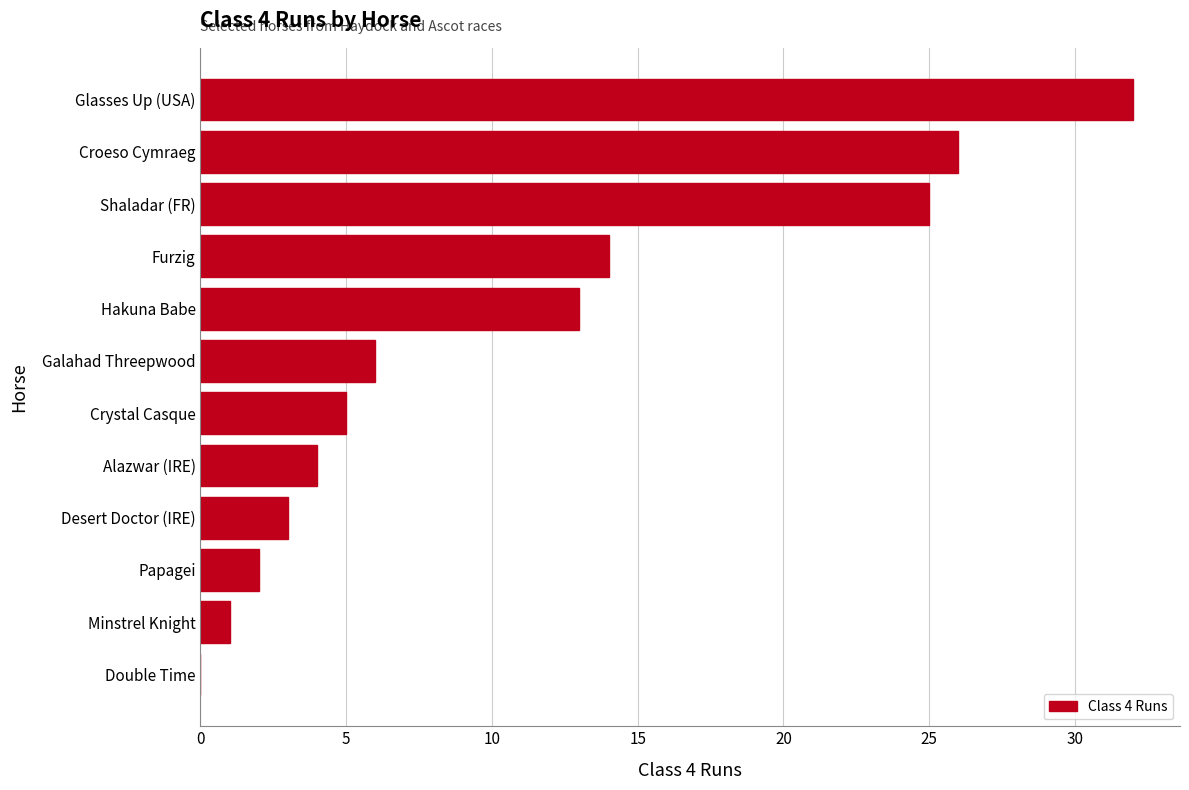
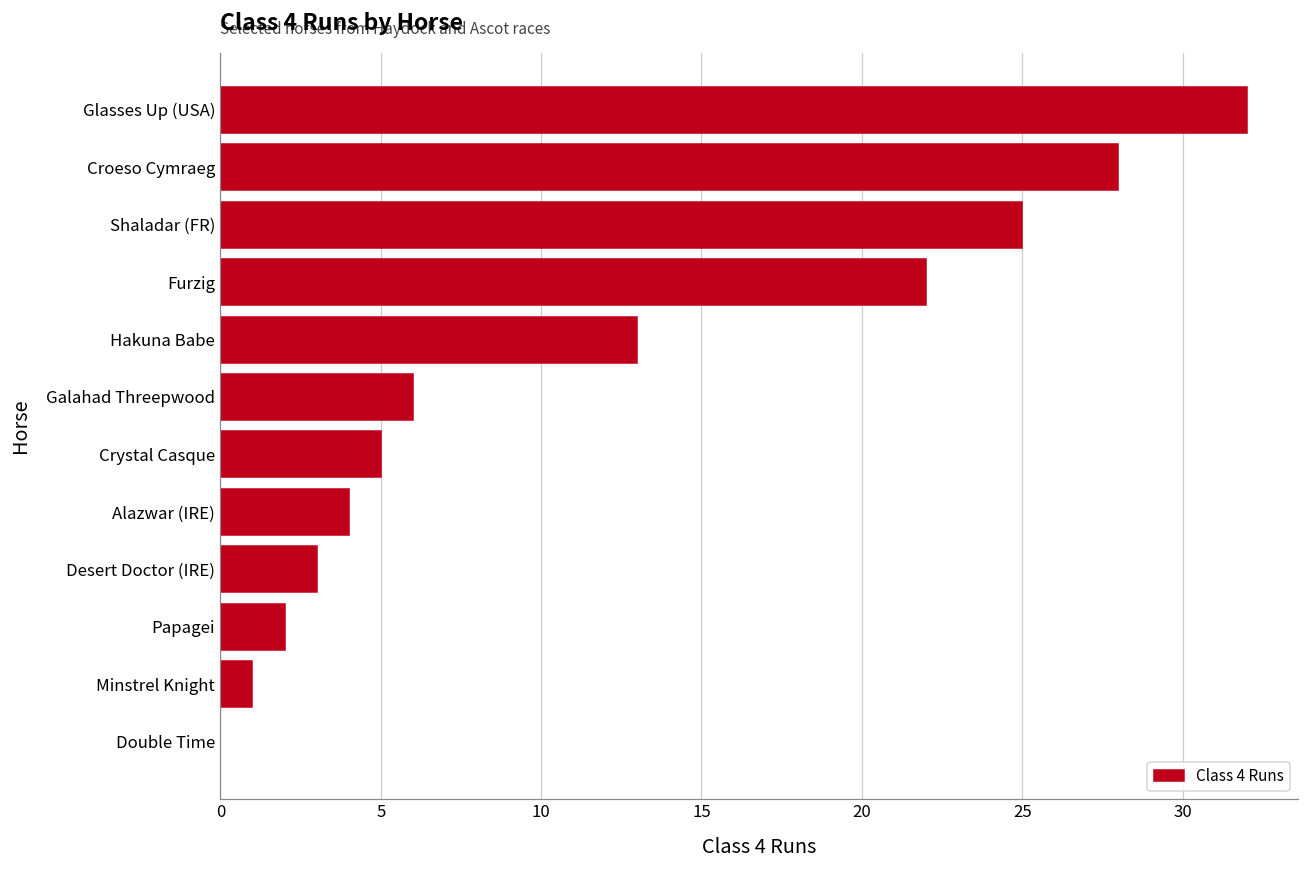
Croeso Cymraeg: 26 -> 28
Furzig: 14 -> 22
